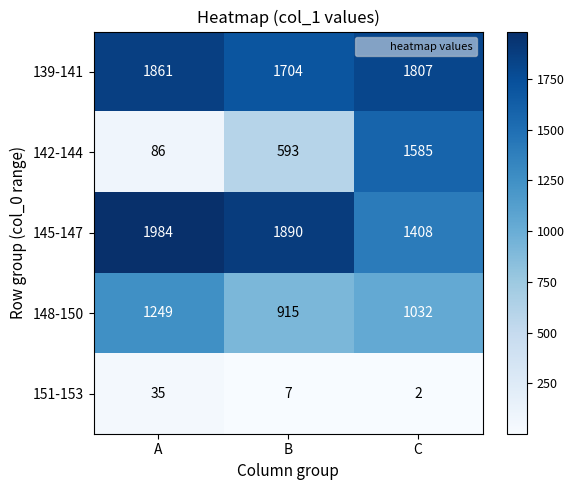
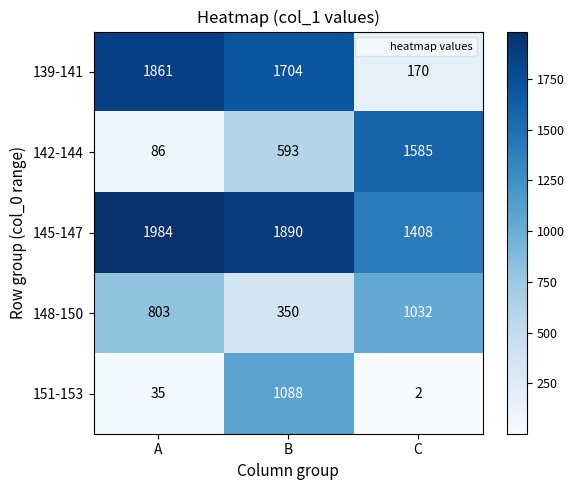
139-141, C: 1807 -> 170
148-150, A: 1249 -> 803
148-150, B: 915 -> 350
151-153, B: 7 -> 1088
